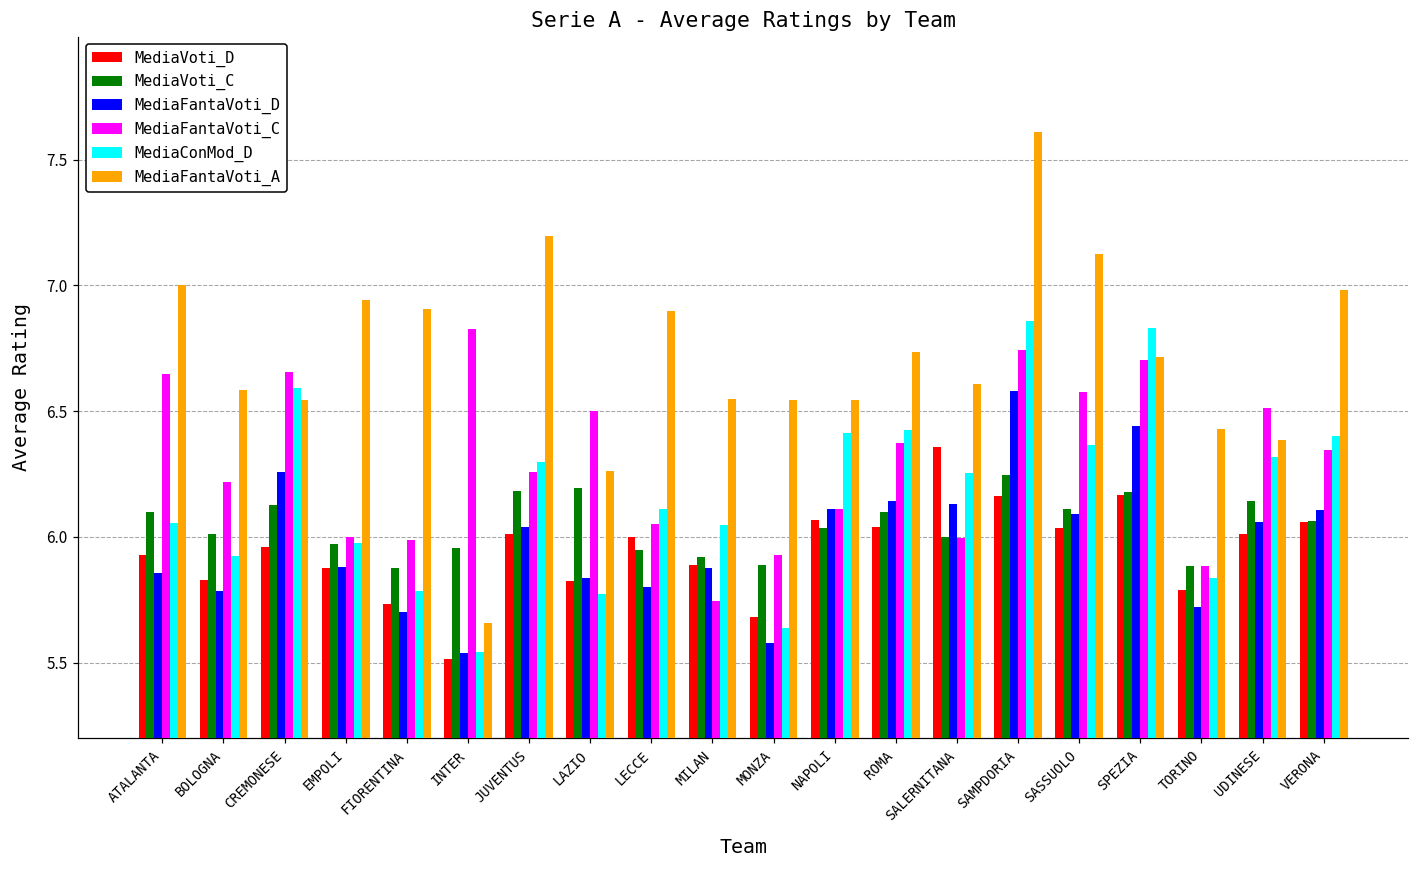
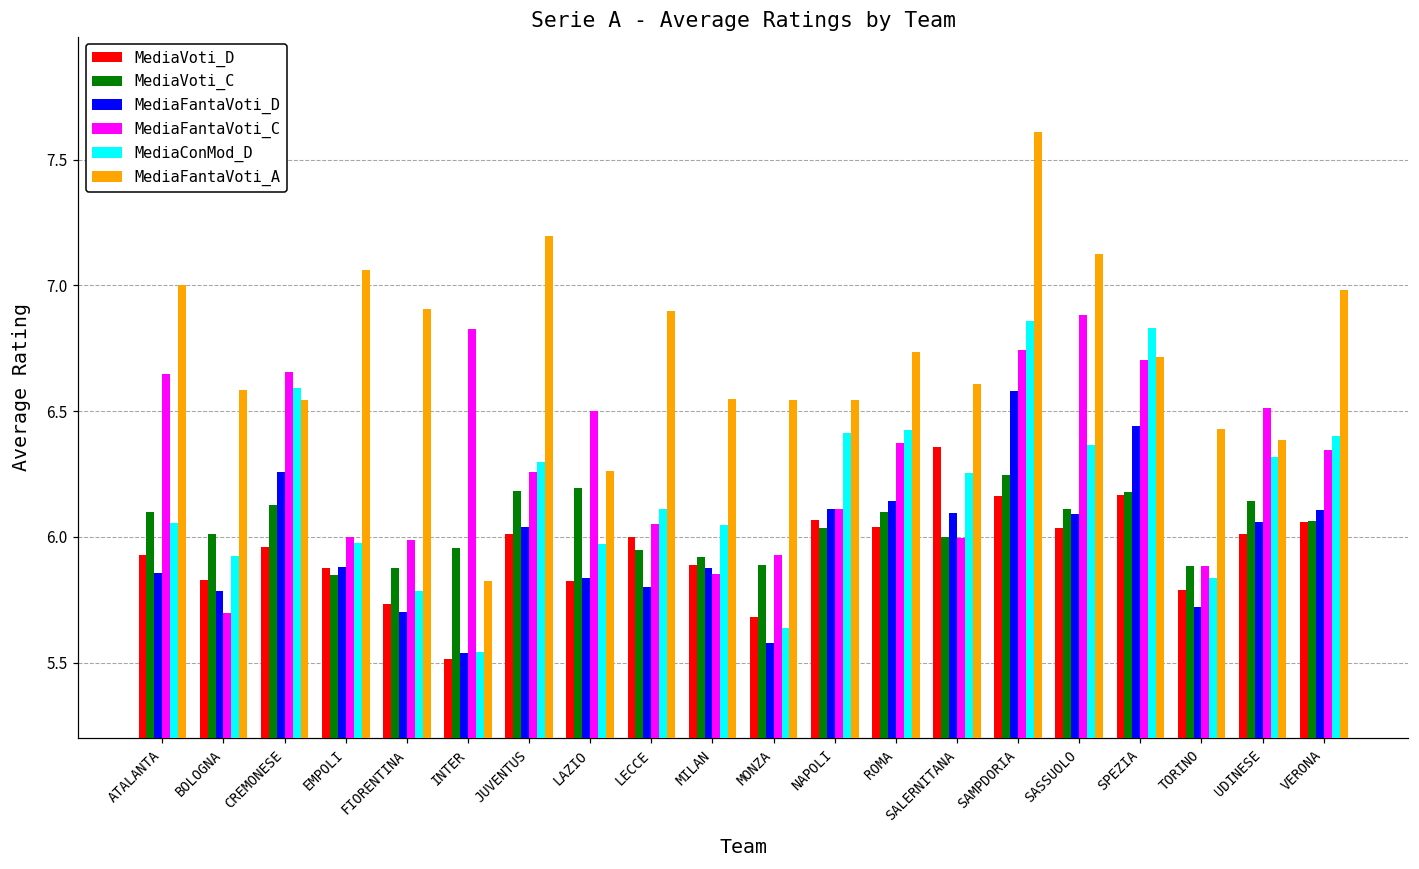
MediaFantaVoti_C, BOLOGNA: 6.22 -> 5.70
MediaVoti_C, EMPOLI: 5.97 -> 5.85
MediaFantaVoti_A, EMPOLI: 6.94 -> 7.06
MediaFantaVoti_A, INTER: 5.66 -> 5.82
MediaConMod_D, LAZIO: 5.77 -> 5.97
MediaFantaVoti_C, MILAN: 5.74 -> 5.85
MediaFantaVoti_D, SALERNITANA: 6.13 -> 6.09
MediaFantaVoti_C, SASSUOLO: 6.58 -> 6.88
